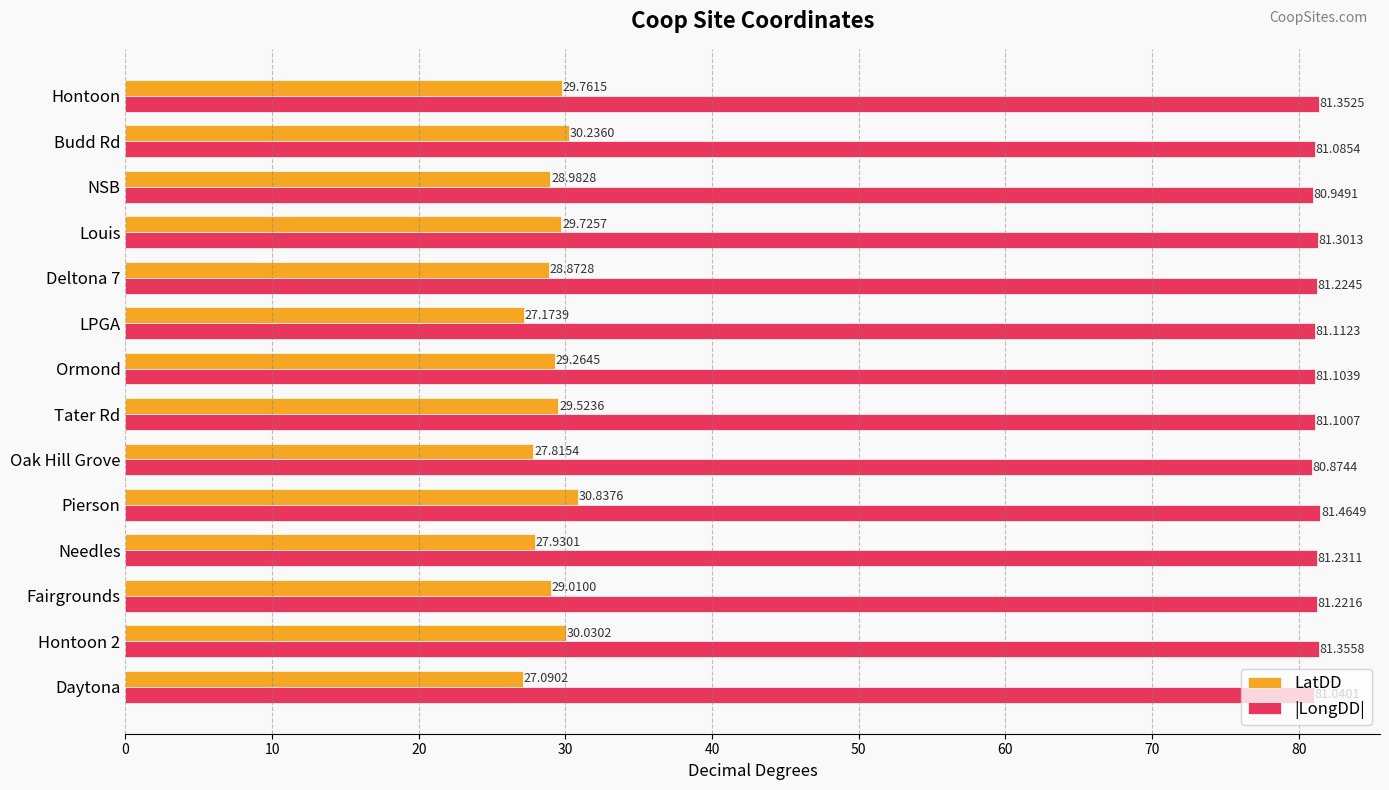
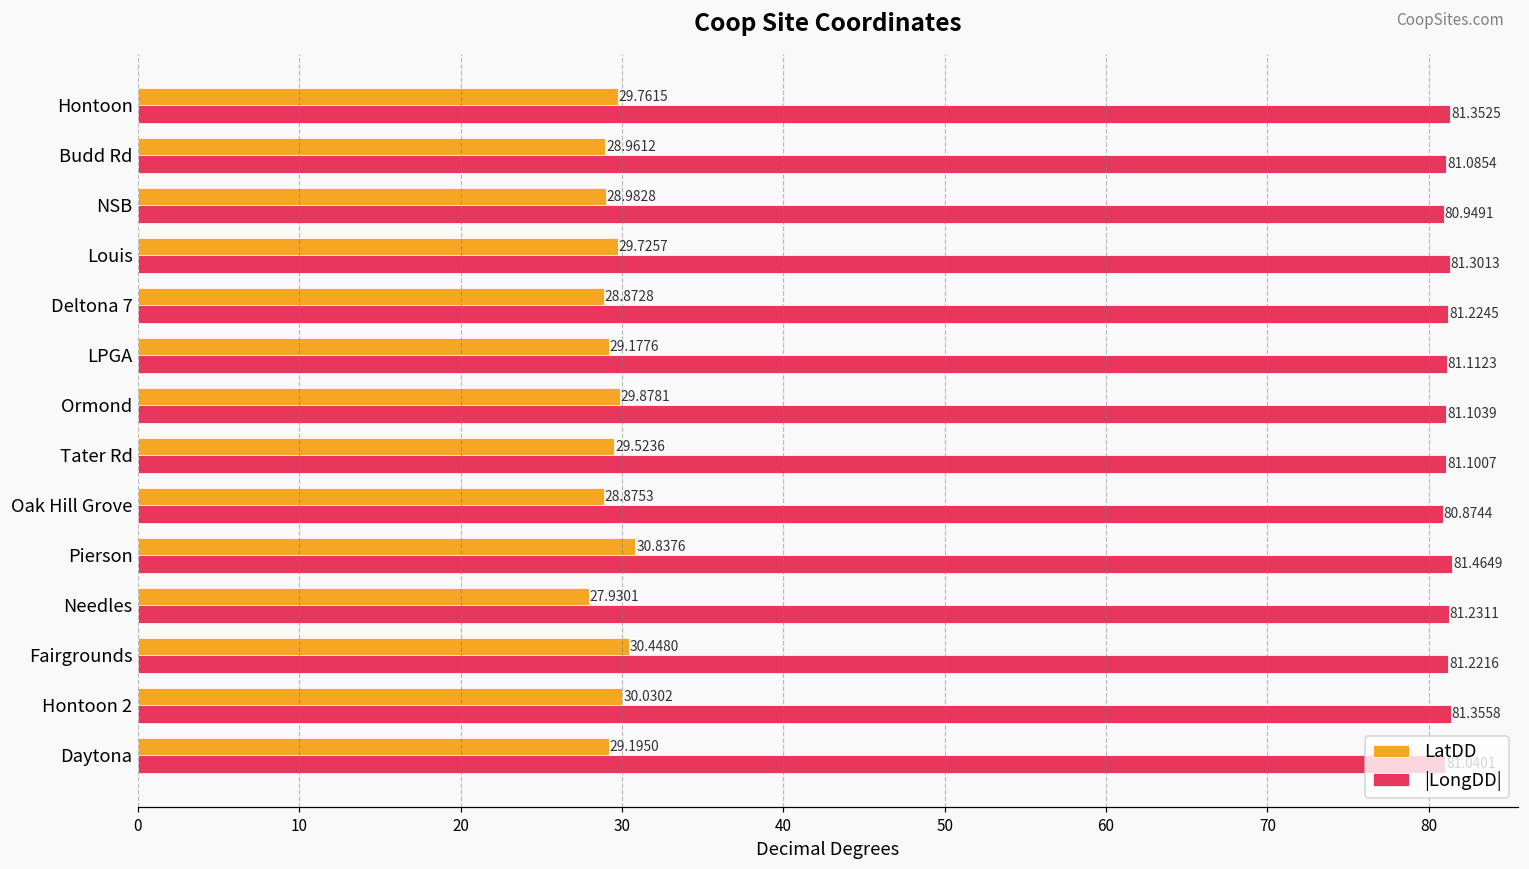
LatDD, Budd Rd: 30.2360 -> 28.9612
LatDD, LPGA: 27.1739 -> 29.1776
LatDD, Ormond: 29.2645 -> 29.8781
LatDD, Oak Hill Grove: 27.8154 -> 28.8753
LatDD, Fairgrounds: 29.0100 -> 30.4480
LatDD, Daytona: 27.0902 -> 29.1950
